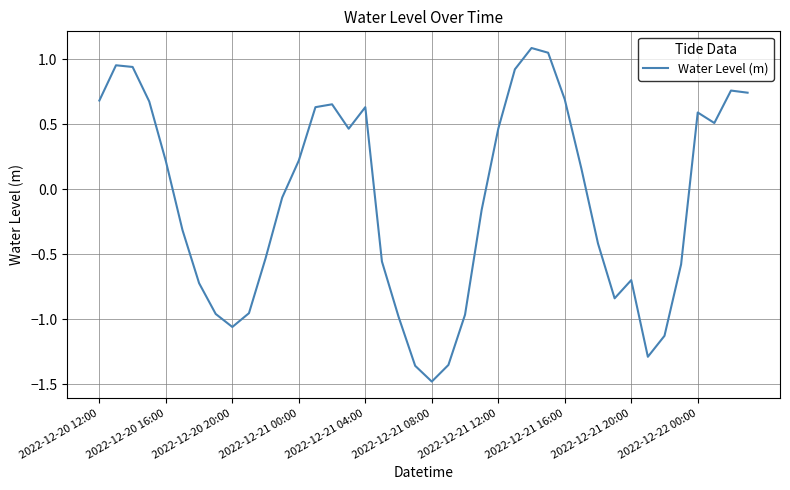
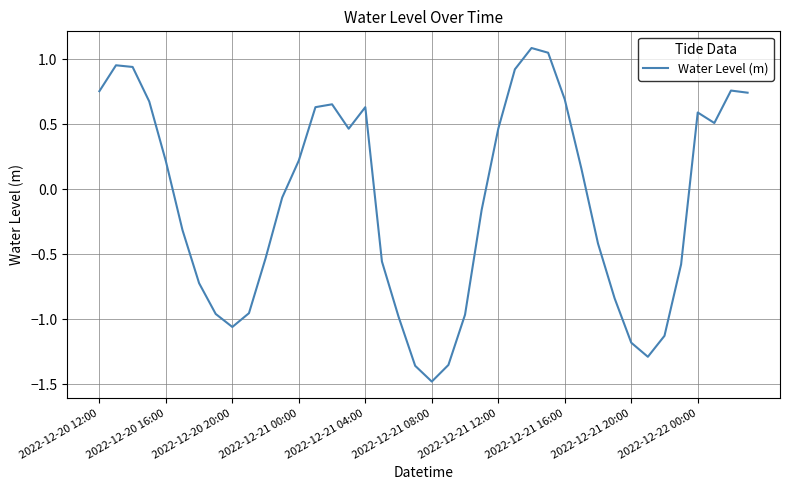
2022-12-20 12:00: 0.68 -> 0.75
2022-12-21 20:00: -0.70 -> -1.18
